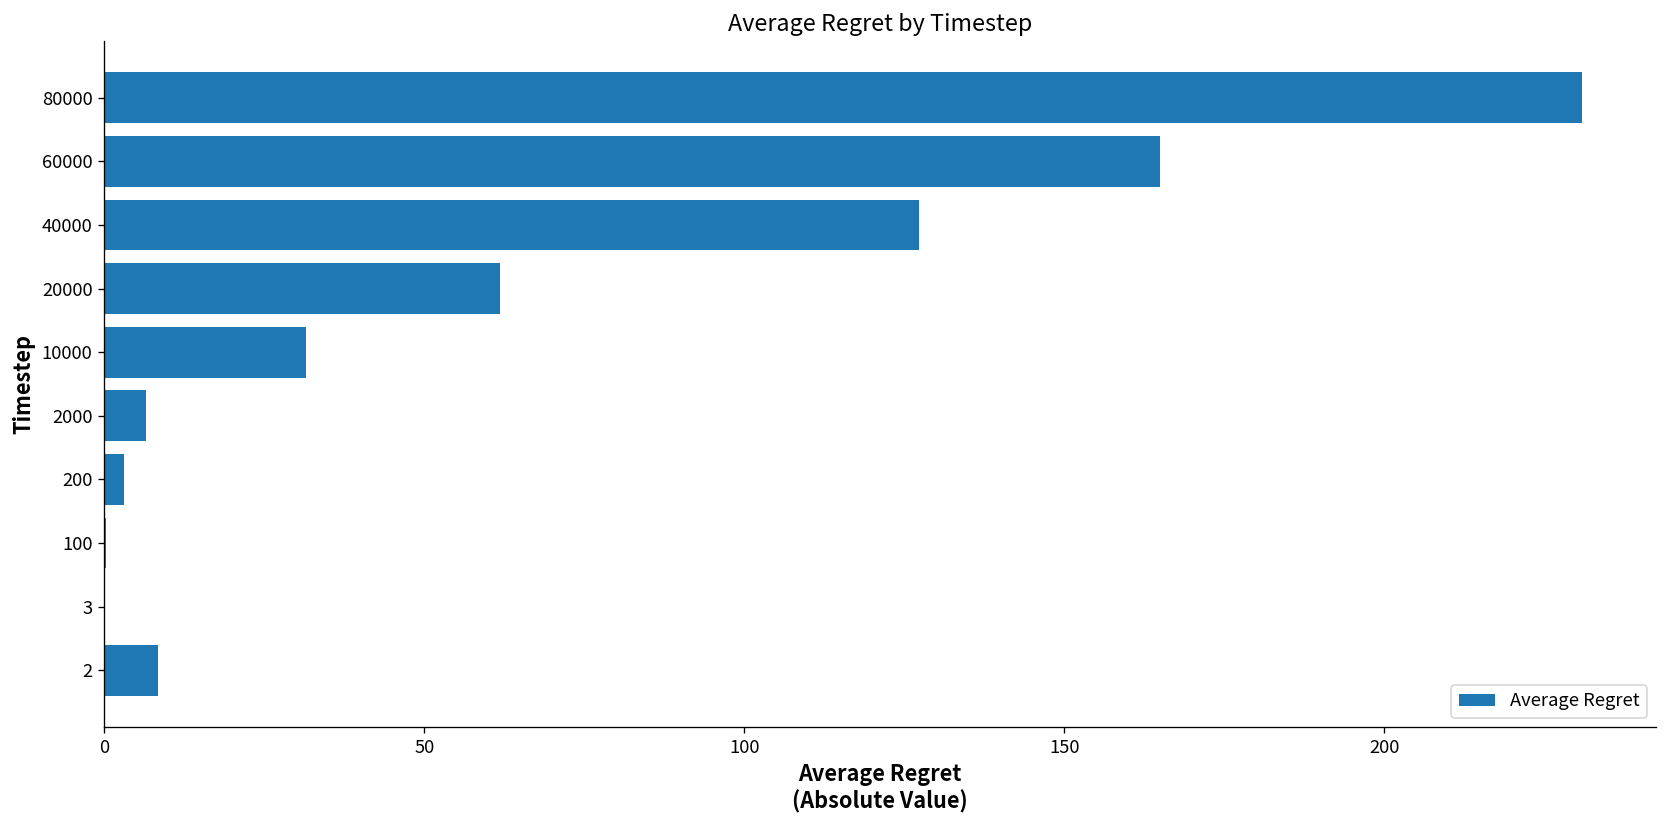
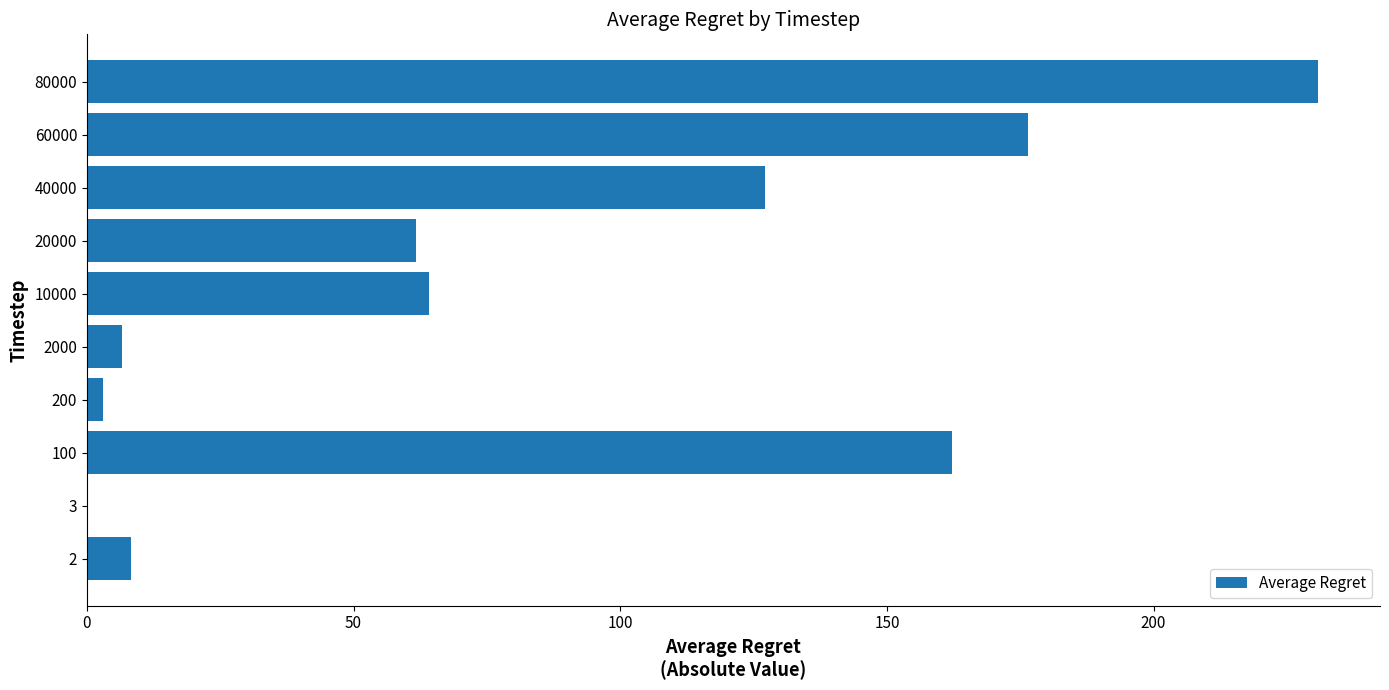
60000: 165 -> 177
10000: 31 -> 64
100: 0 -> 162
